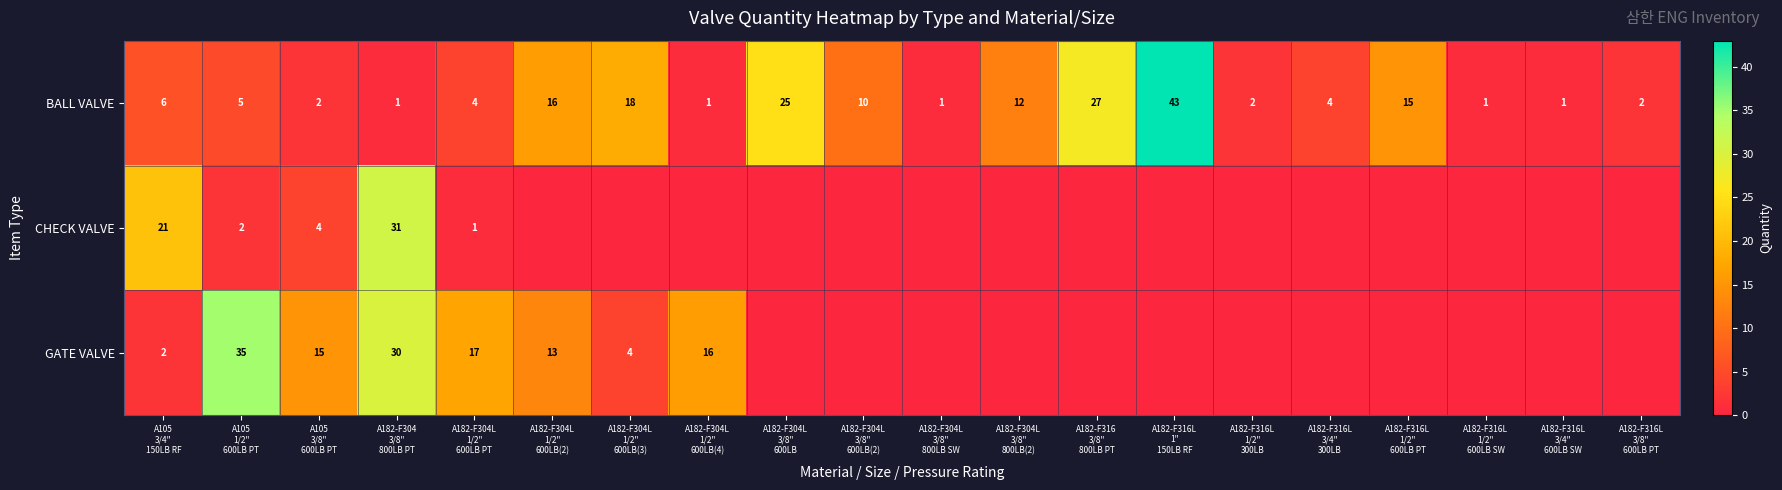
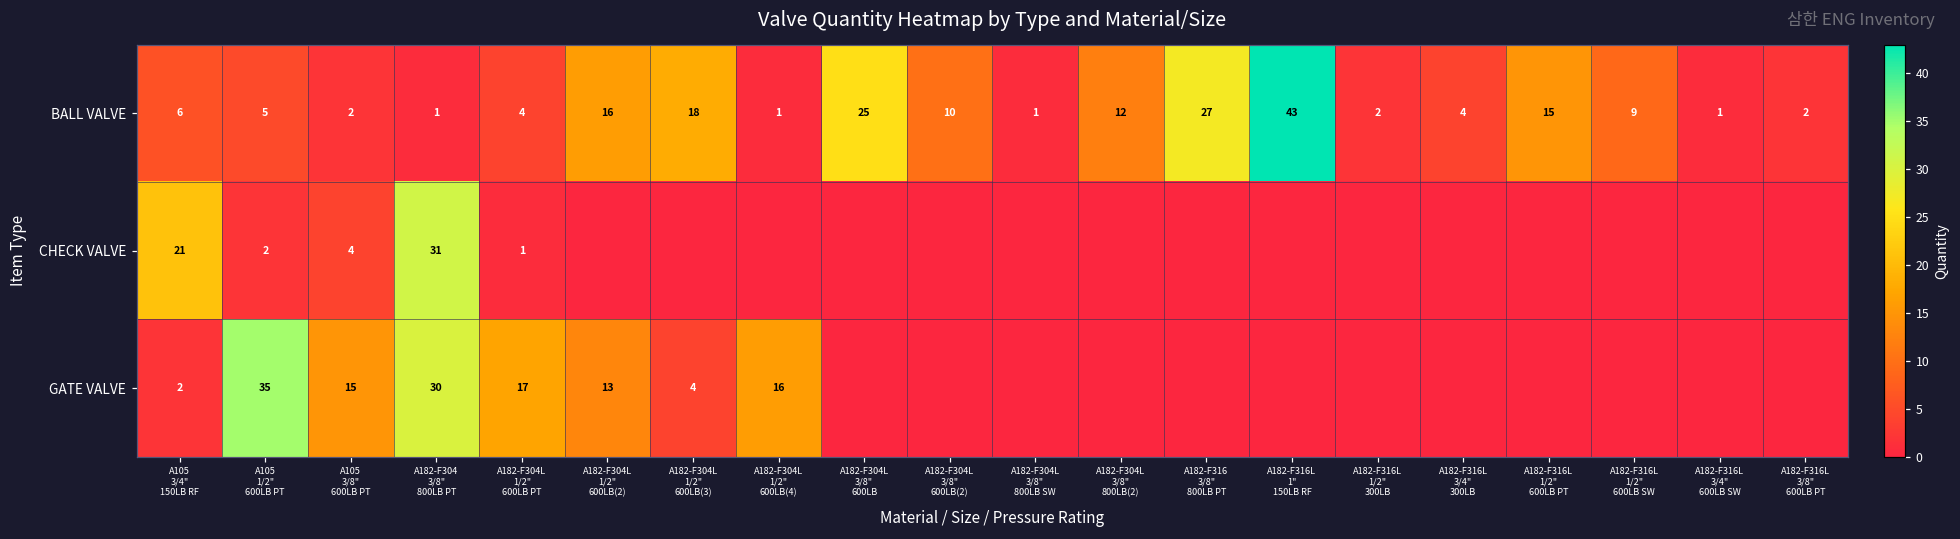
BALL VALVE, A182-F316L 1/2" 600LB SW: 1 -> 9
